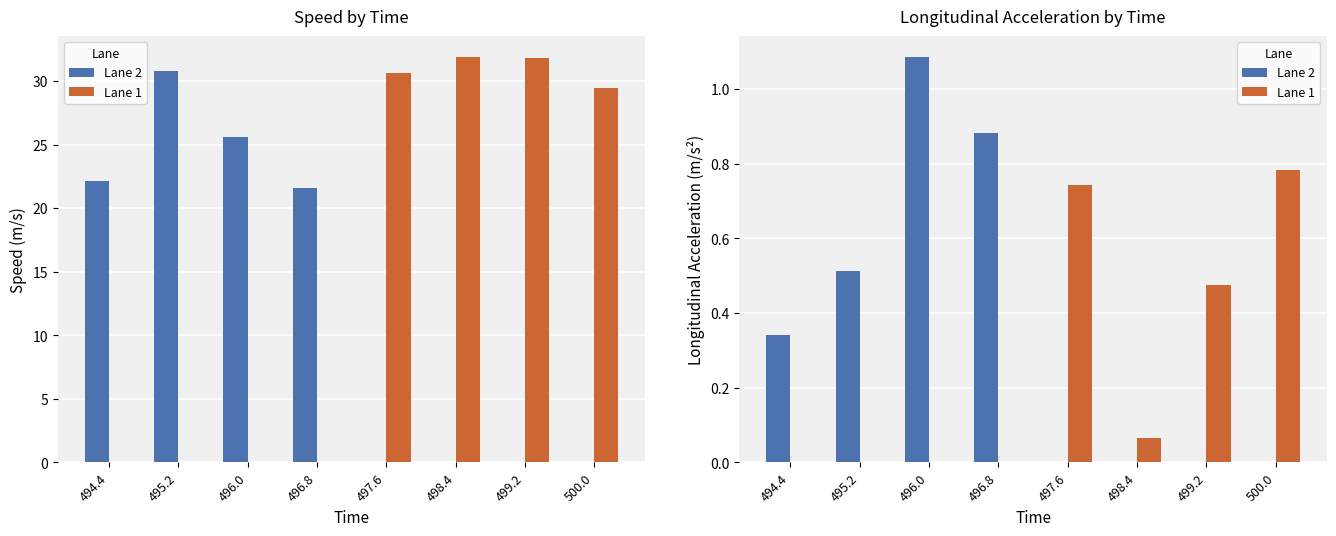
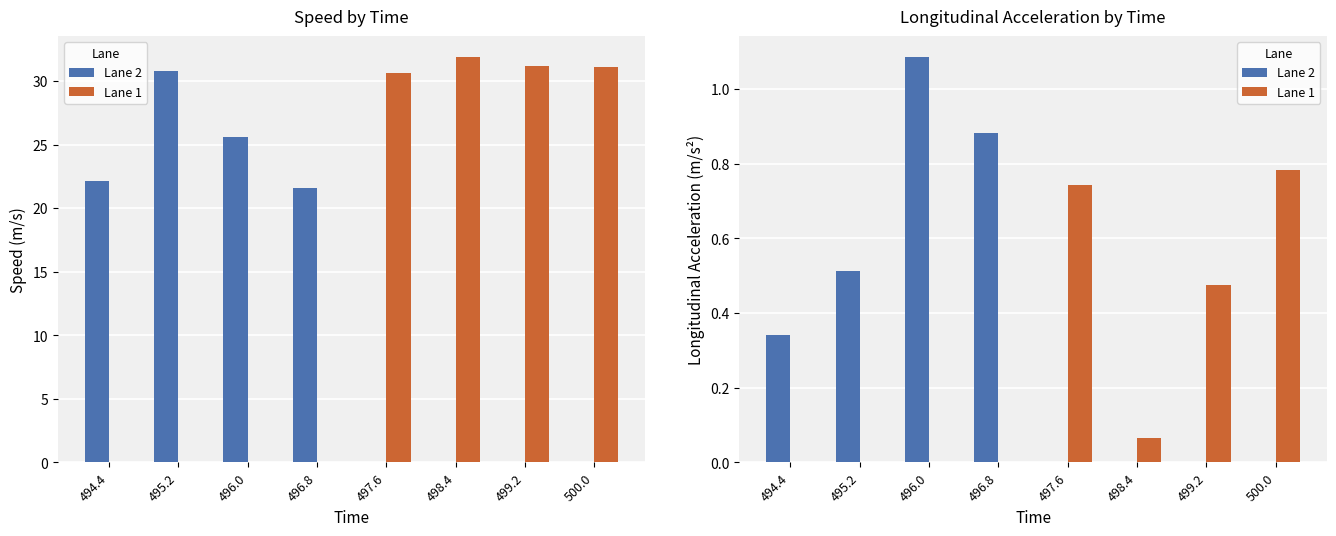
Speed by Time, Lane 1, 499.2: 31.8 -> 31.2
Speed by Time, Lane 1, 500.0: 29.5 -> 31.1
